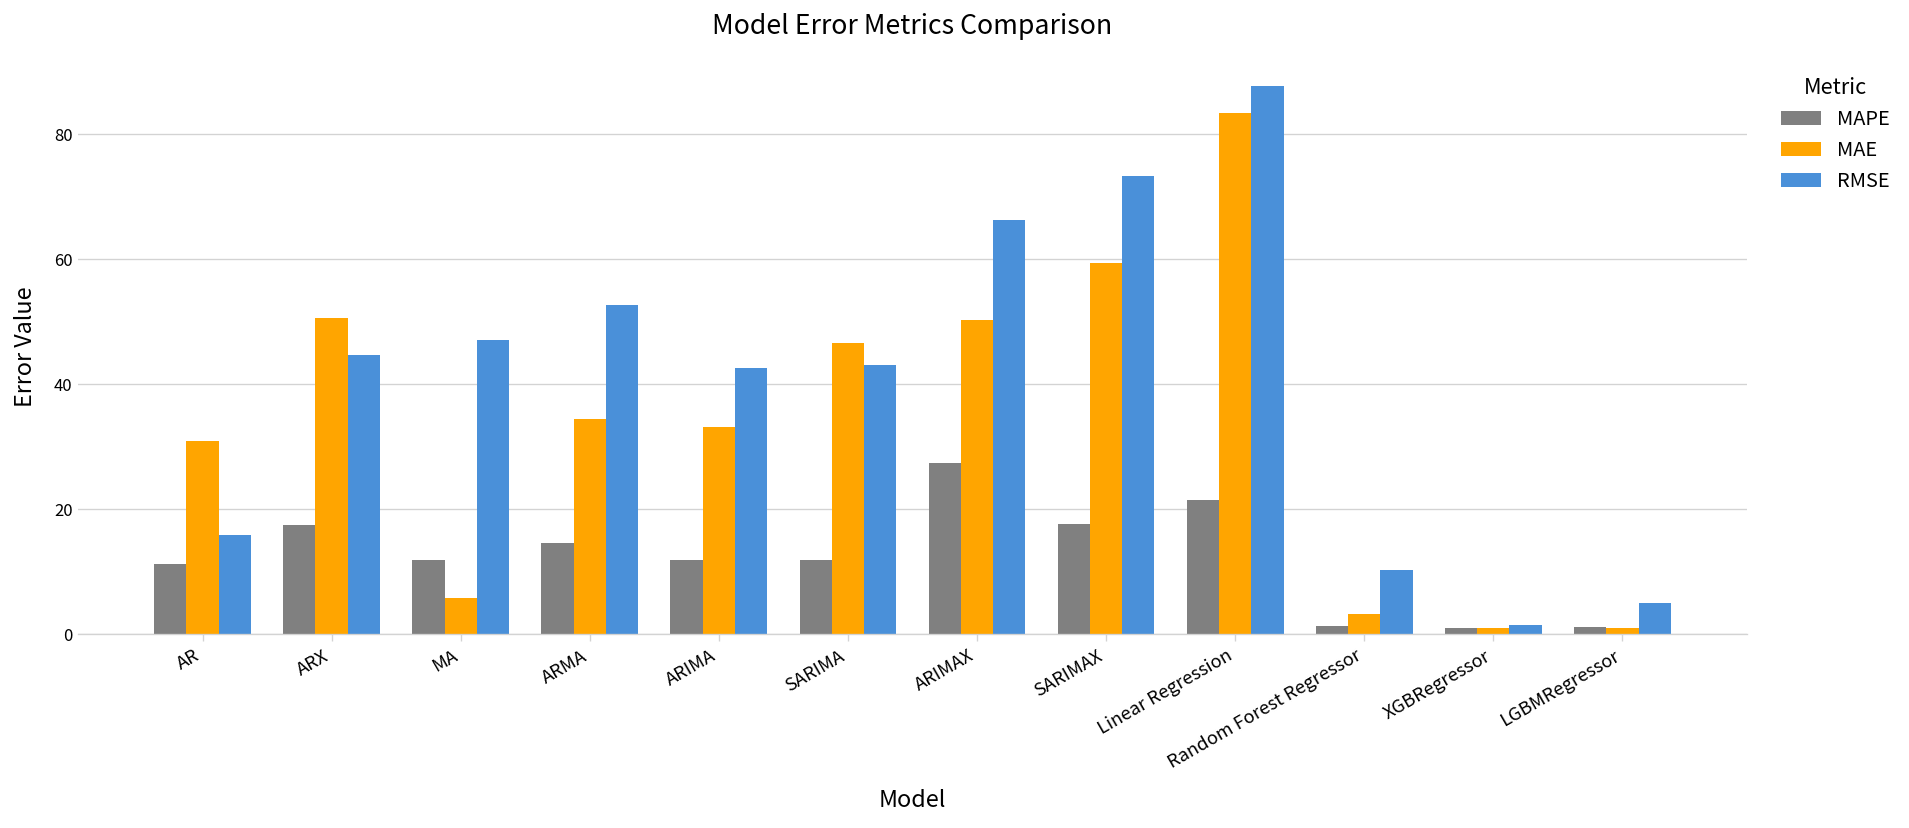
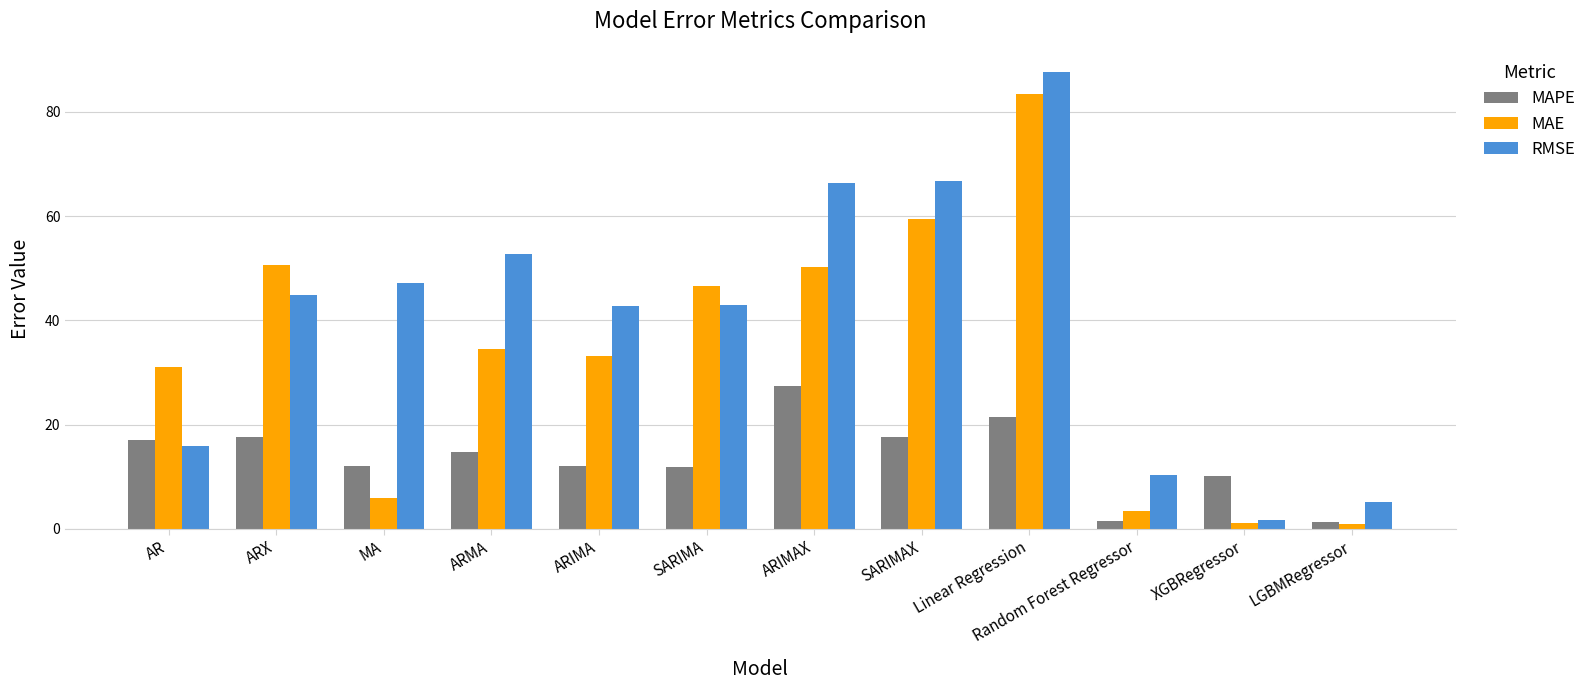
MAPE, AR: 11 -> 17
RMSE, SARIMAX: 73 -> 67
MAPE, XGBRegressor: 1 -> 10
